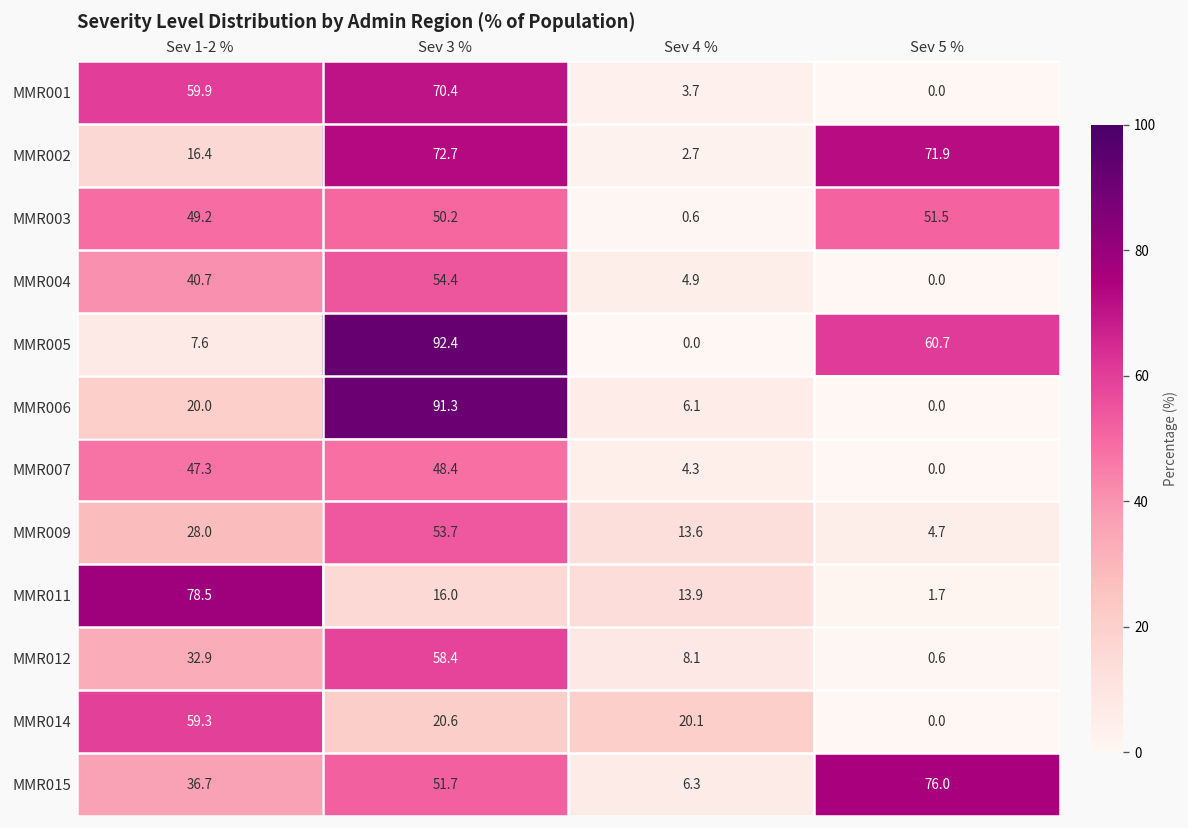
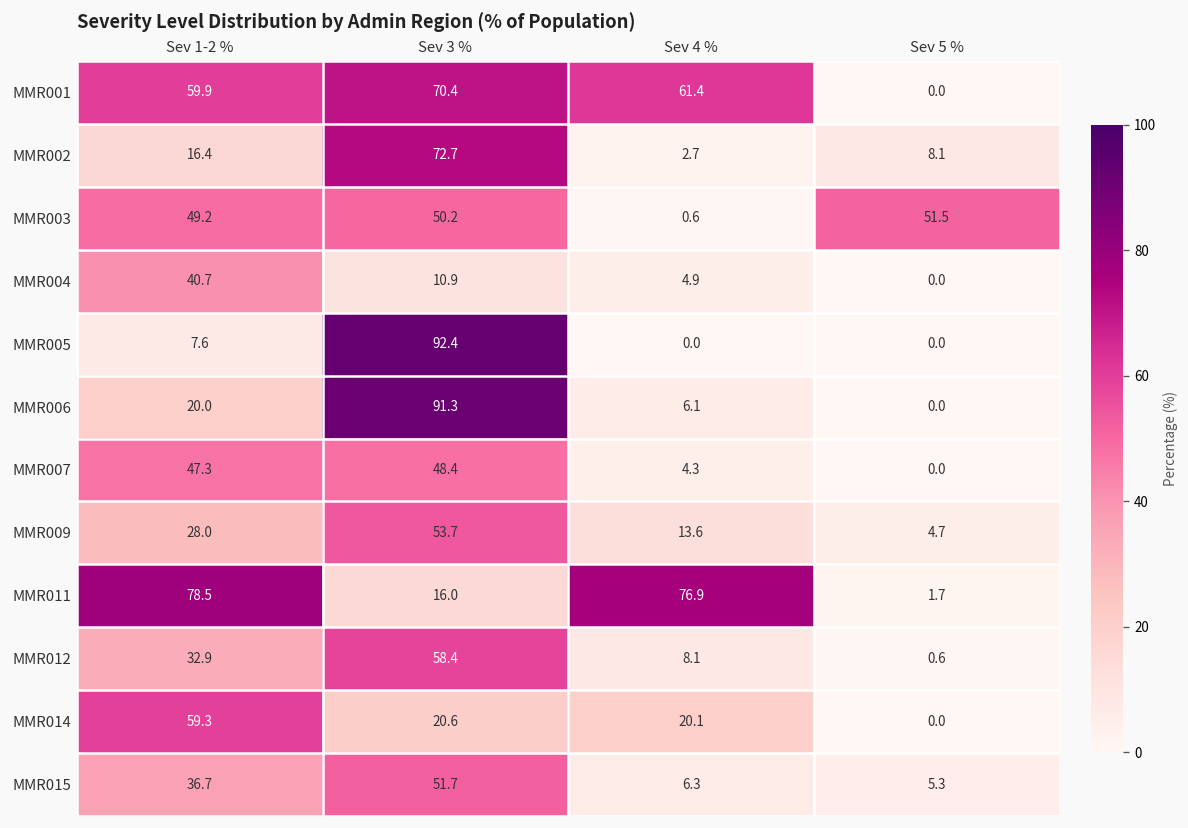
MMR001, Sev 4 %: 3.7 -> 61.4
MMR002, Sev 5 %: 71.9 -> 8.1
MMR004, Sev 3 %: 54.4 -> 10.9
MMR005, Sev 5 %: 60.7 -> 0.0
MMR011, Sev 4 %: 13.9 -> 76.9
MMR015, Sev 5 %: 76.0 -> 5.3
